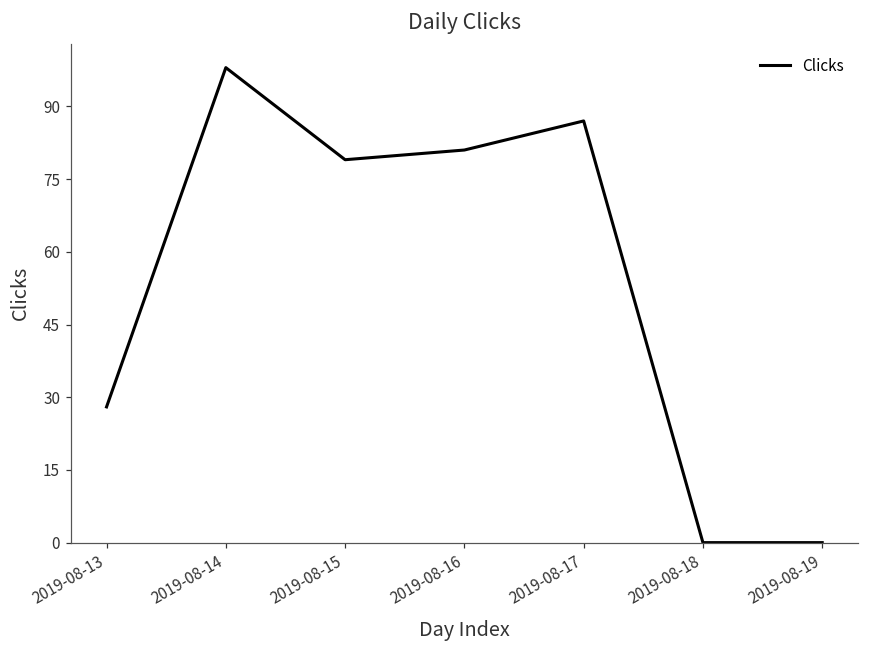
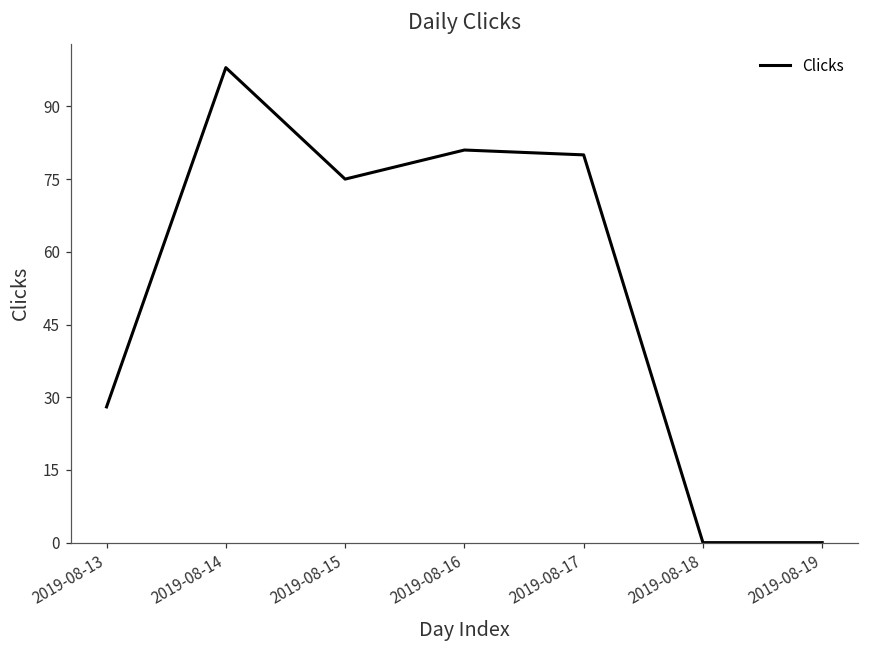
2019-08-15: 79 -> 75
2019-08-17: 87 -> 80
